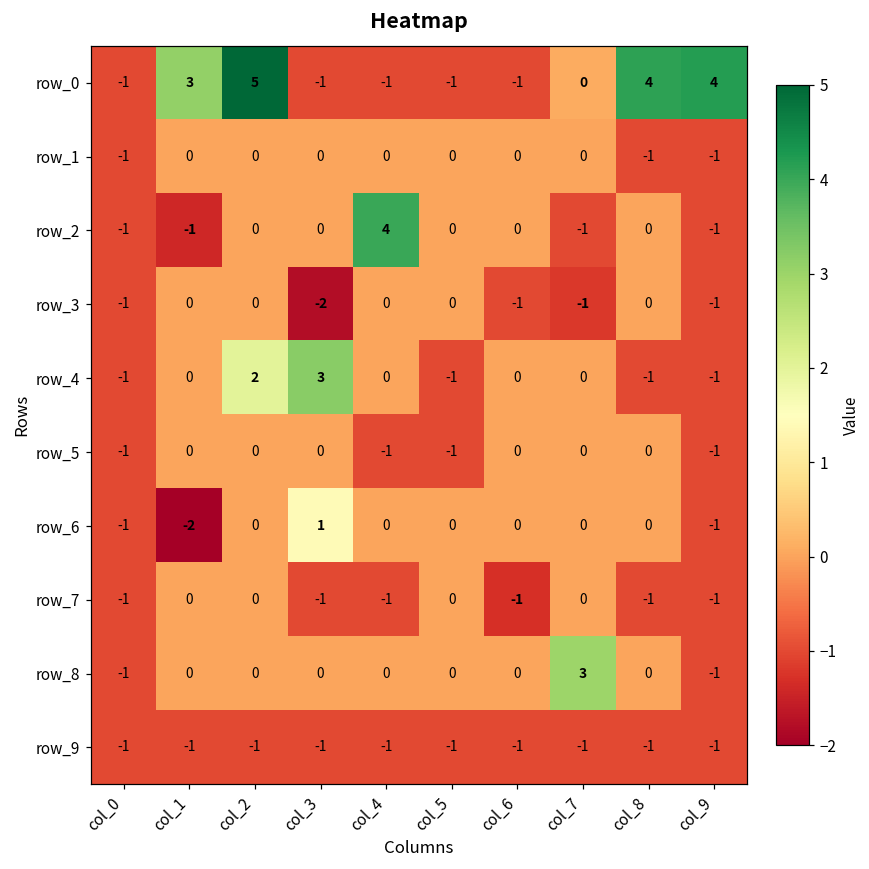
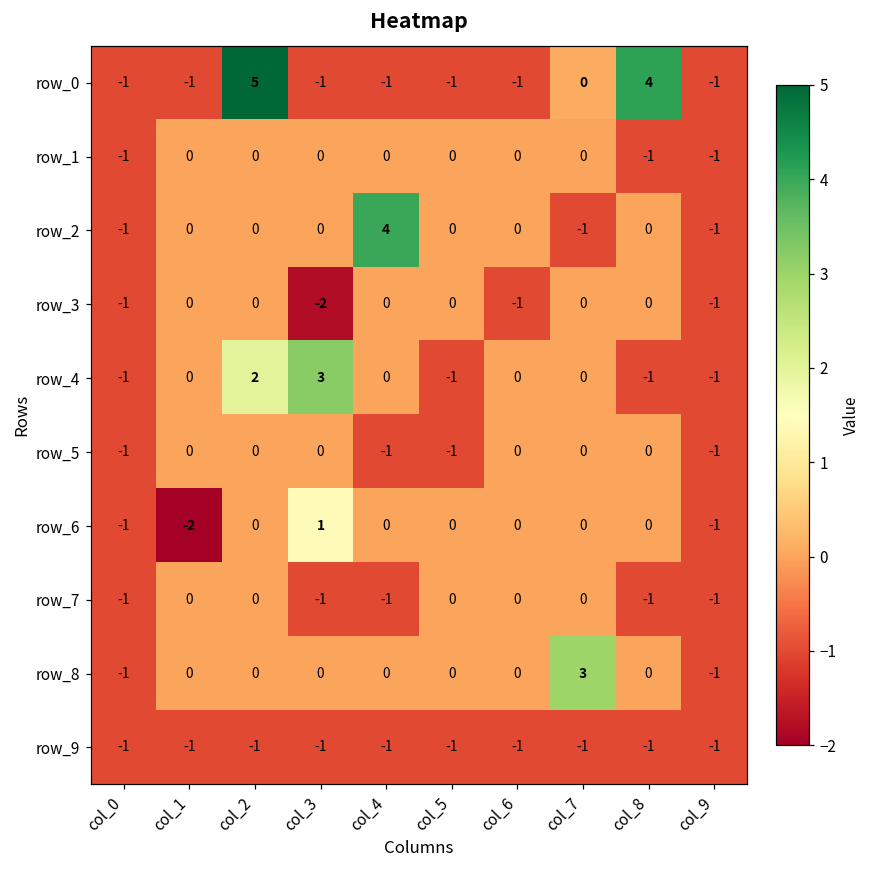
row_0, col_1: 3 -> -1
row_0, col_9: 4 -> -1
row_2, col_1: -1 -> 0
row_3, col_7: -1 -> 0
row_7, col_6: -1 -> 0
